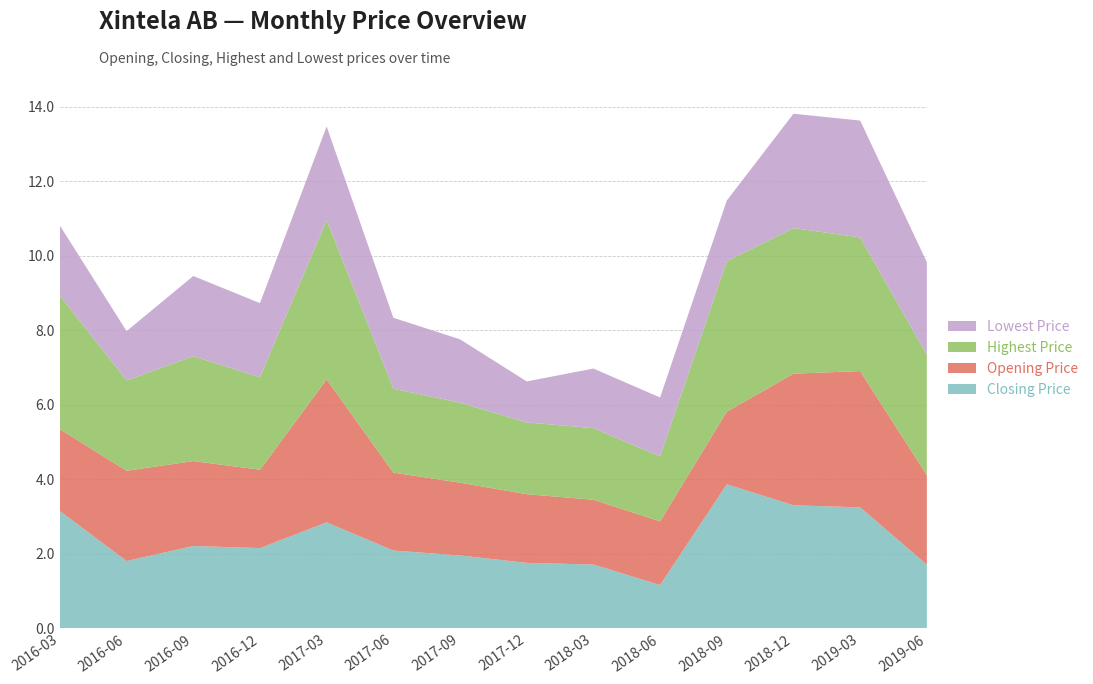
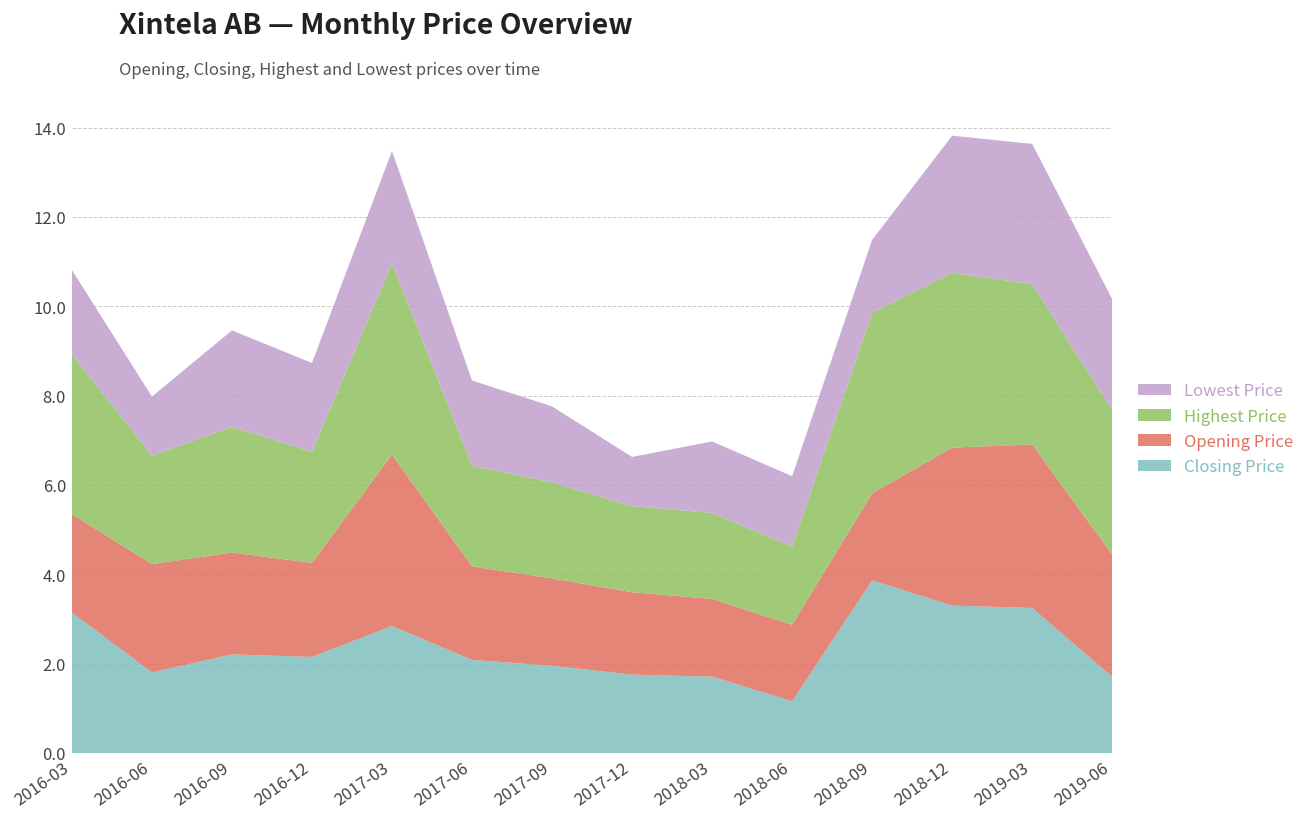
Opening Price, 2019-06: 2.4 -> 2.7
